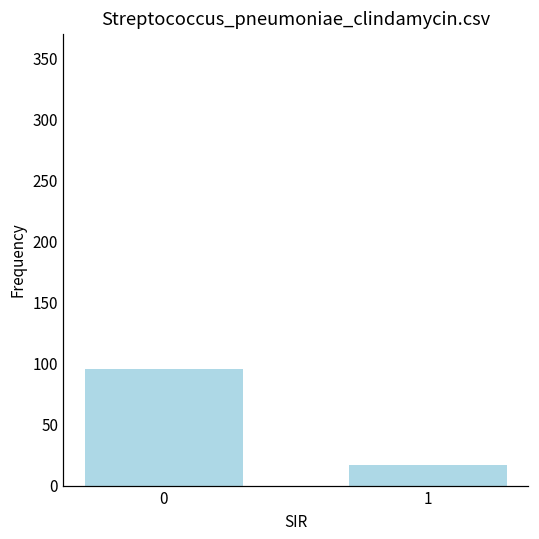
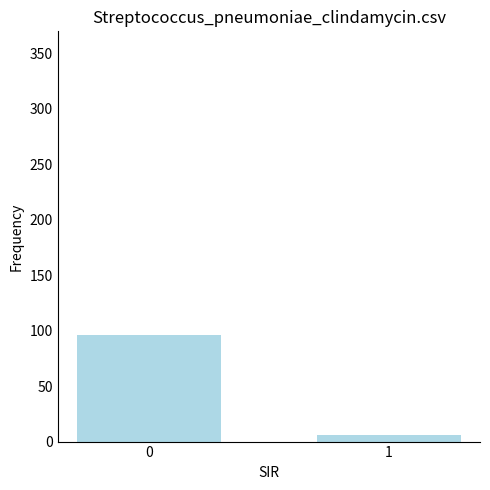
1: 17 -> 6
